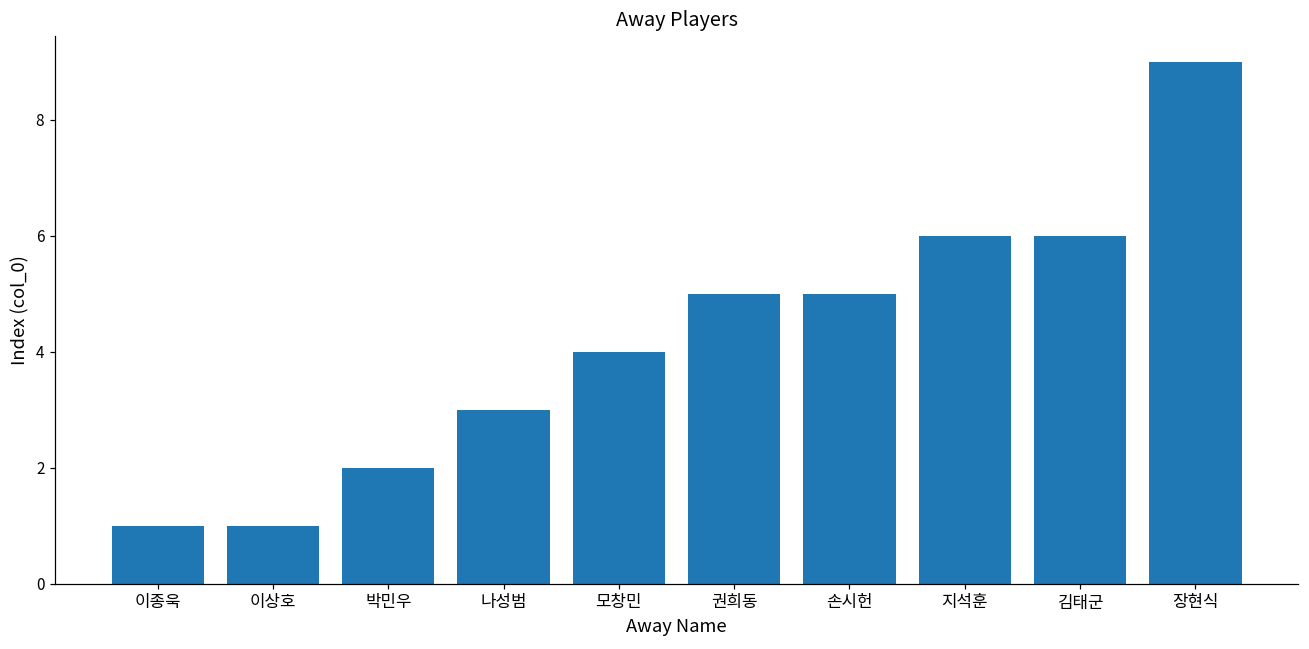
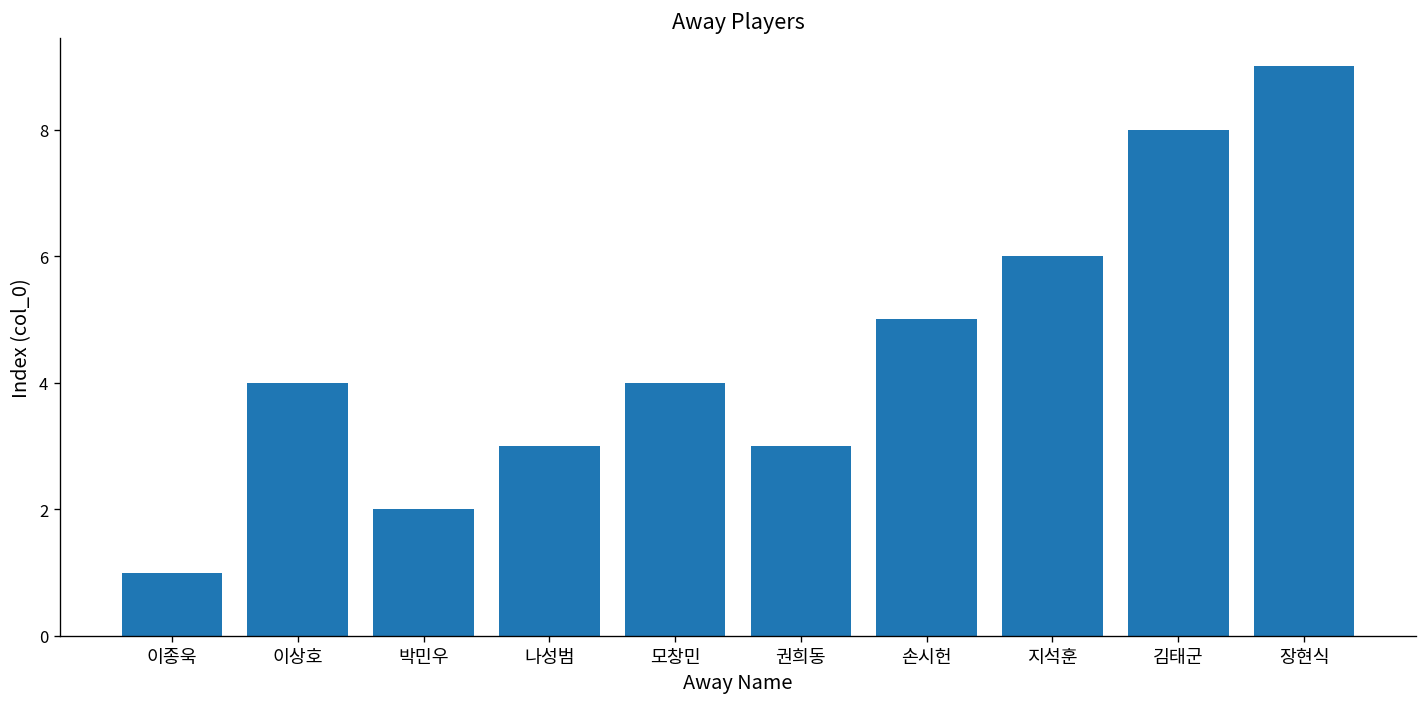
이상호: 1 -> 4
권희동: 5 -> 3
김태군: 6 -> 8
